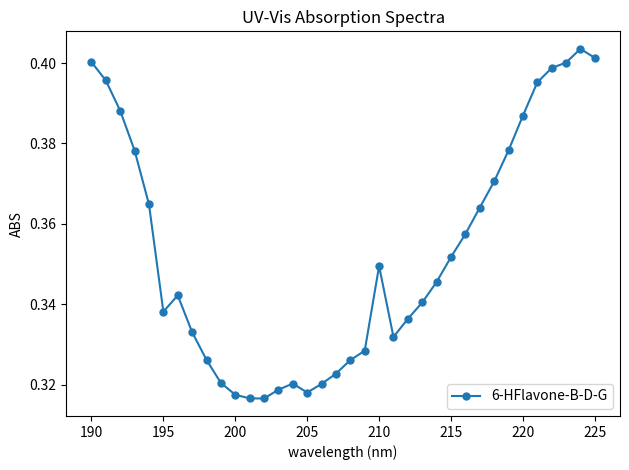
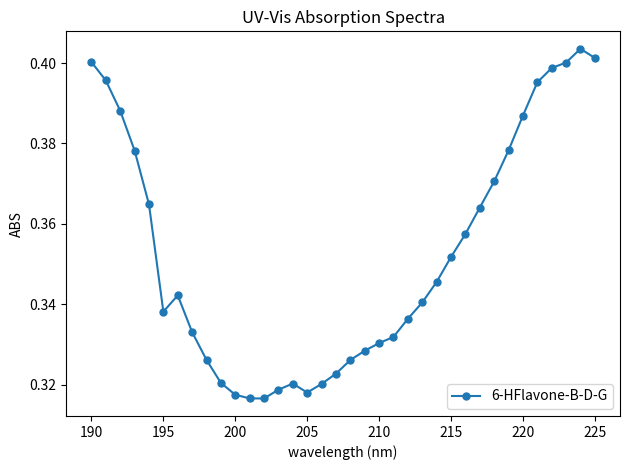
210: 0.349 -> 0.330
